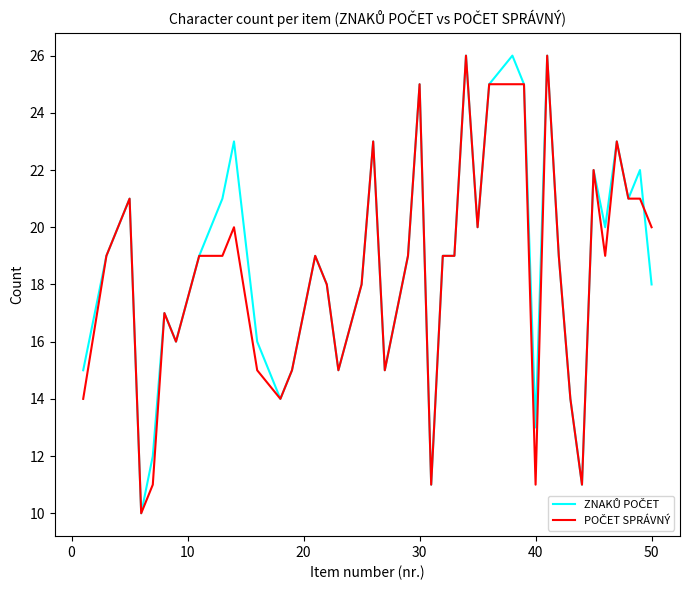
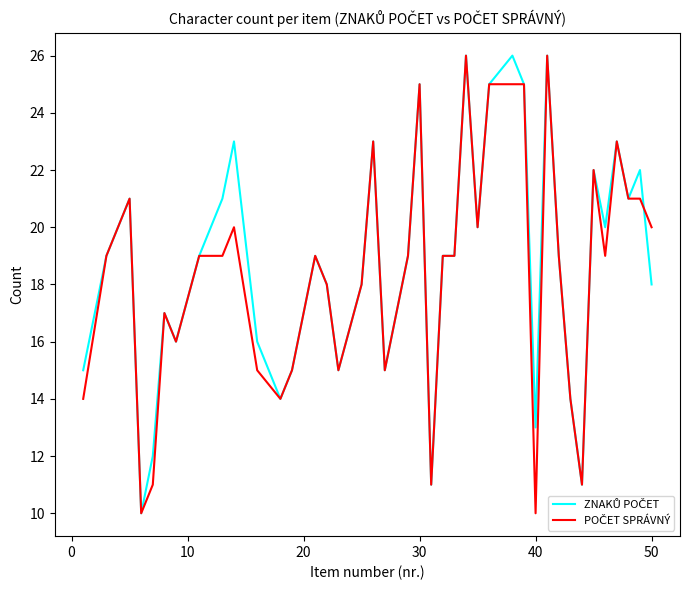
POČET SPRÁVNÝ, 40: 11 -> 10
